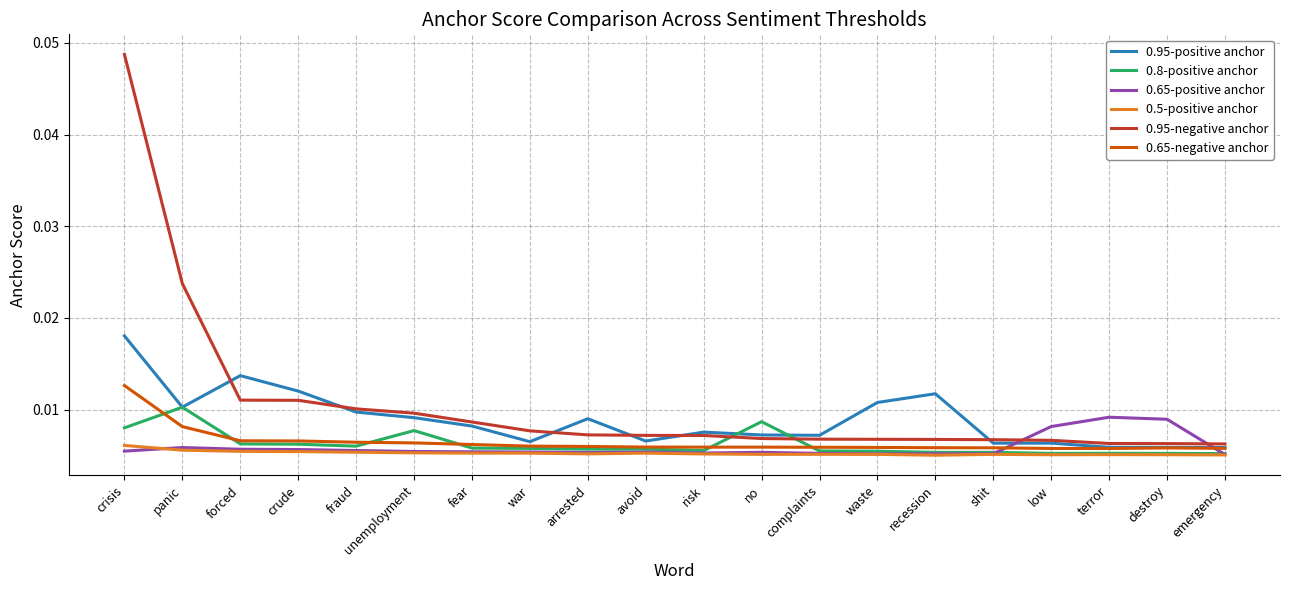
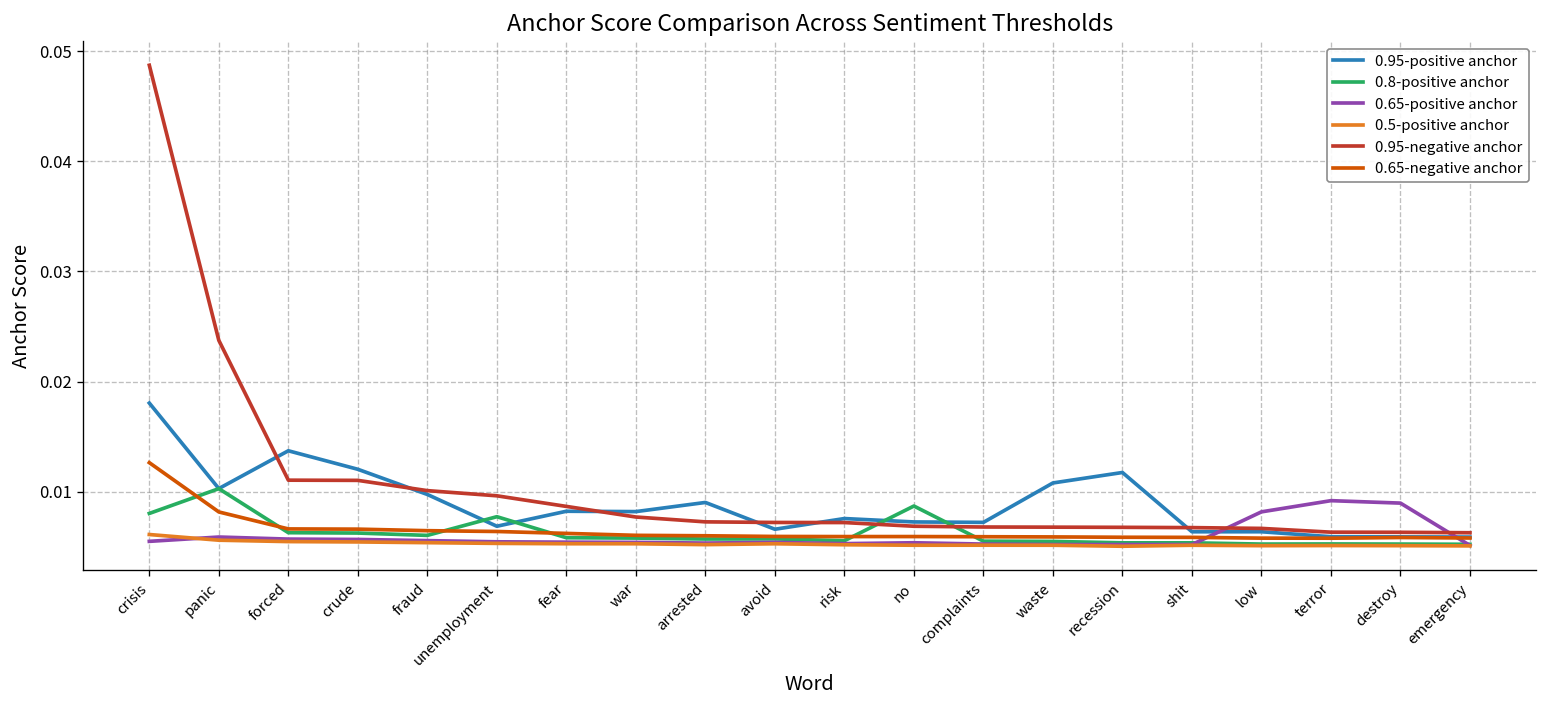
0.95-positive anchor, unemployment: 0.009 -> 0.007
0.95-positive anchor, war: 0.007 -> 0.008
